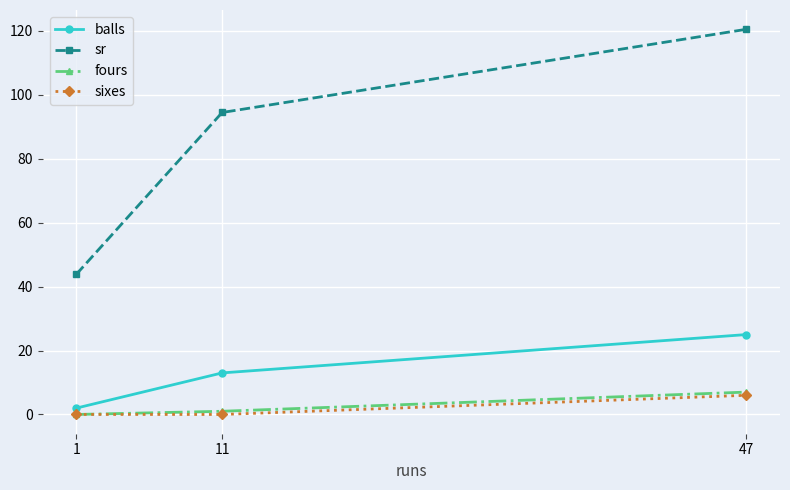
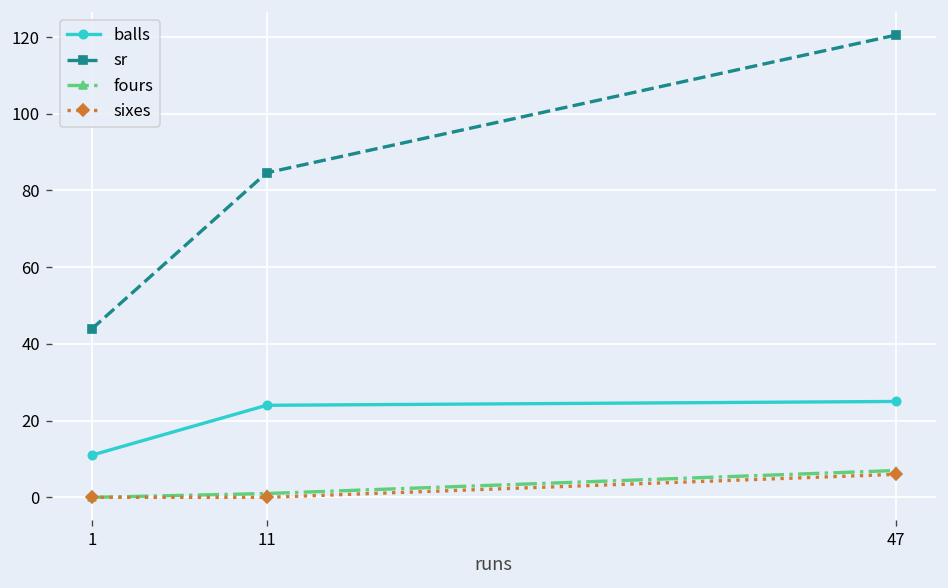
balls, 1: 2 -> 11
balls, 11: 13 -> 24
sr, 11: 94 -> 85
